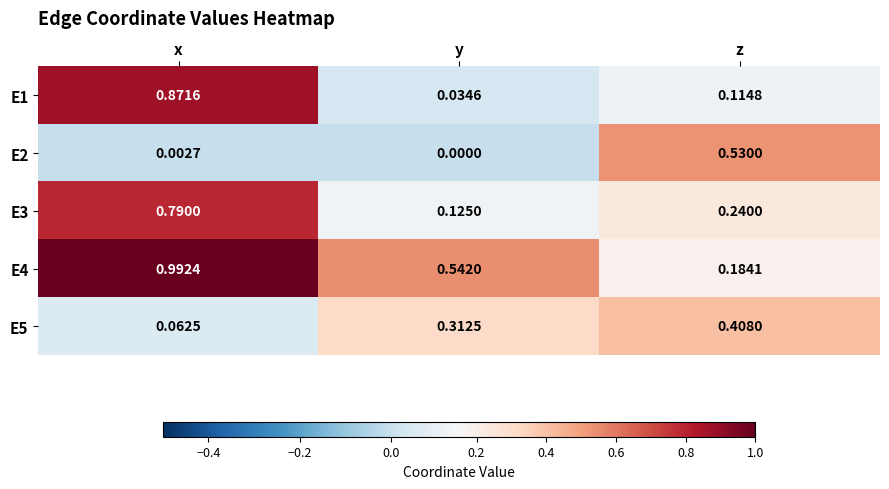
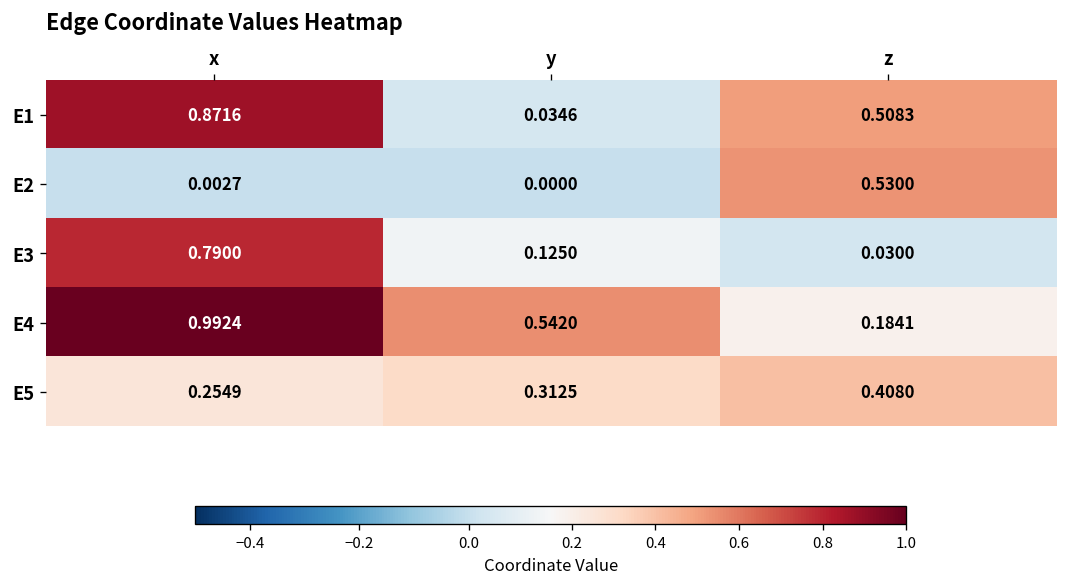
E1, z: 0.1148 -> 0.5083
E3, z: 0.2400 -> 0.0300
E5, x: 0.0625 -> 0.2549
